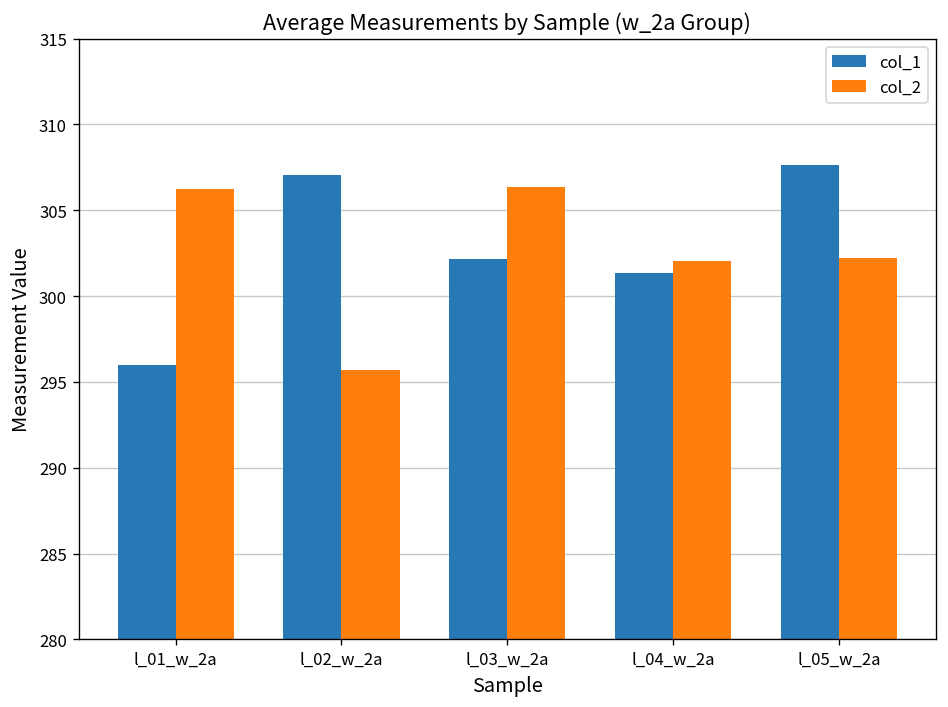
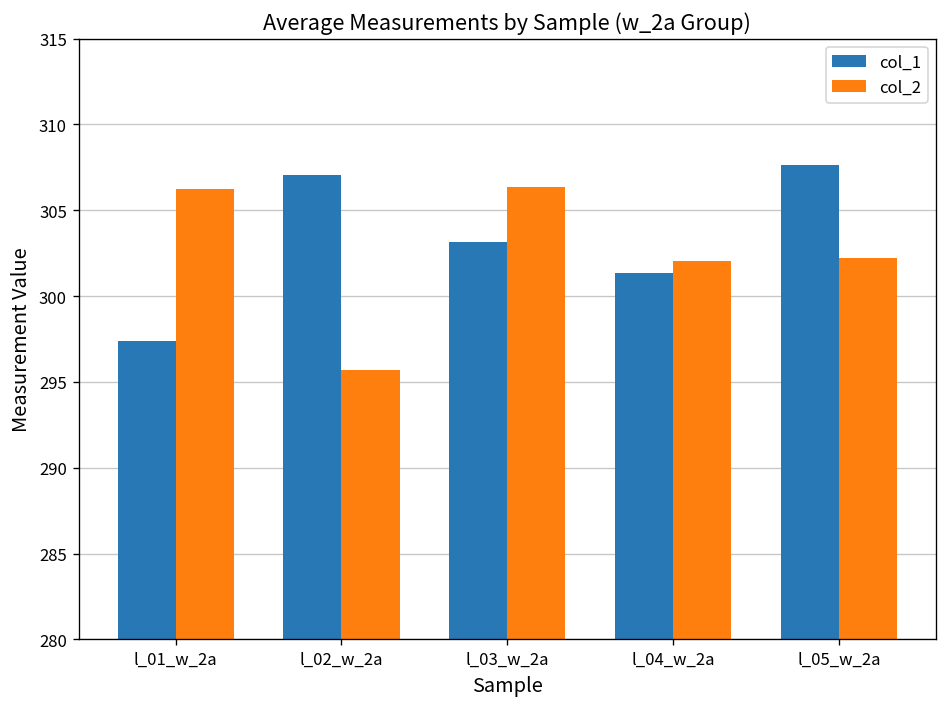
col_1, l_01_w_2a: 296.0 -> 297.4
col_1, l_03_w_2a: 302.2 -> 303.2
